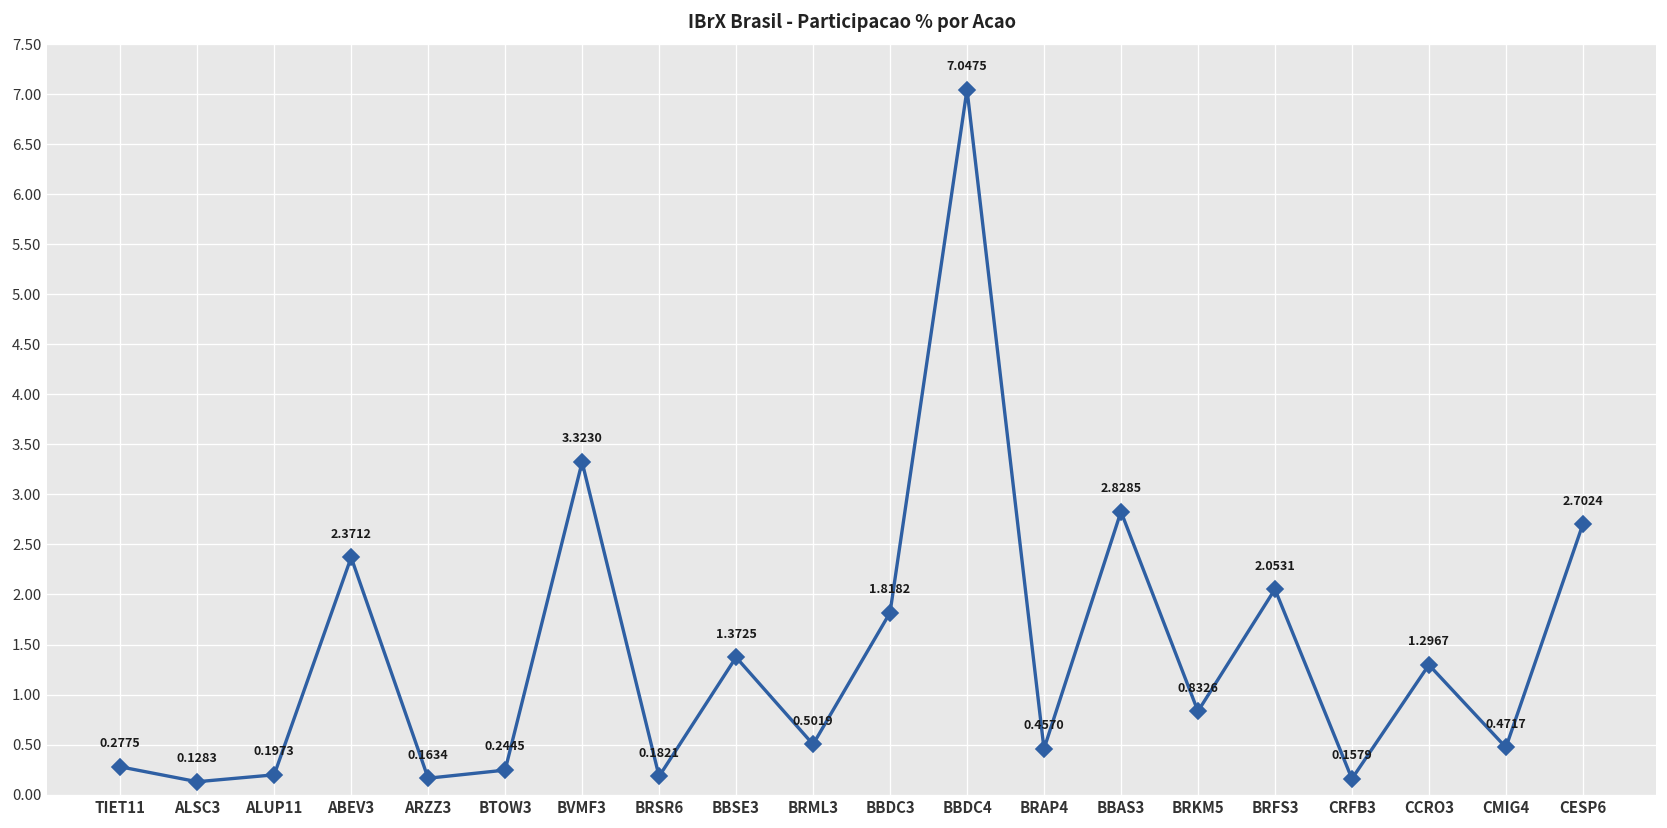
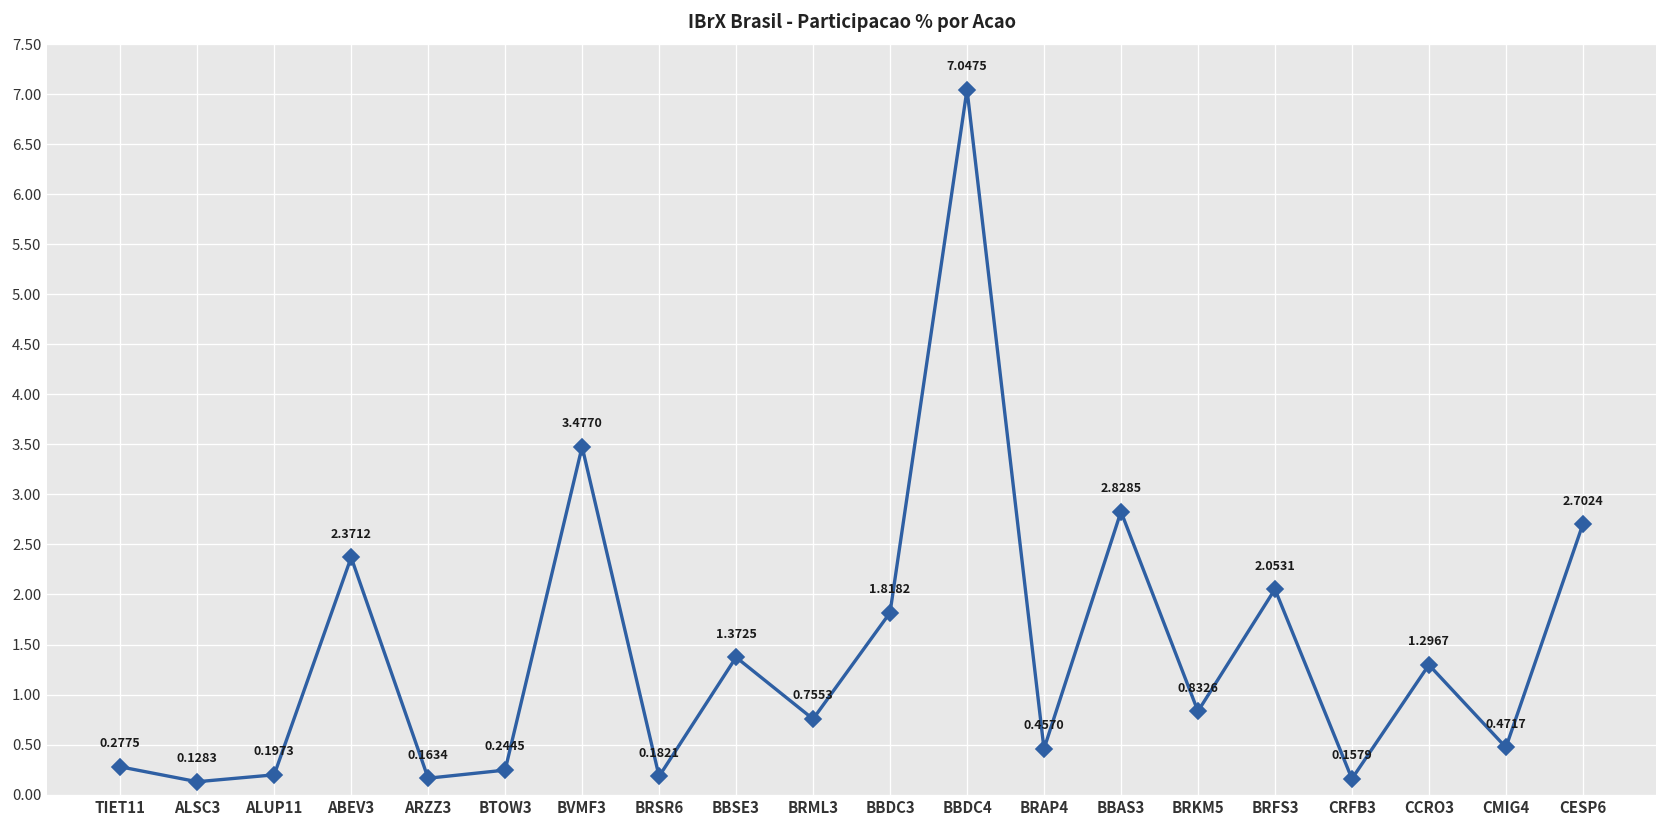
BVMF3: 3.3230 -> 3.4770
BRML3: 0.5019 -> 0.7553
